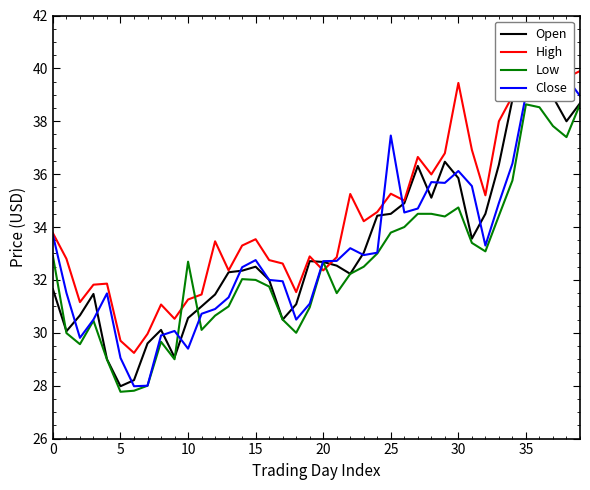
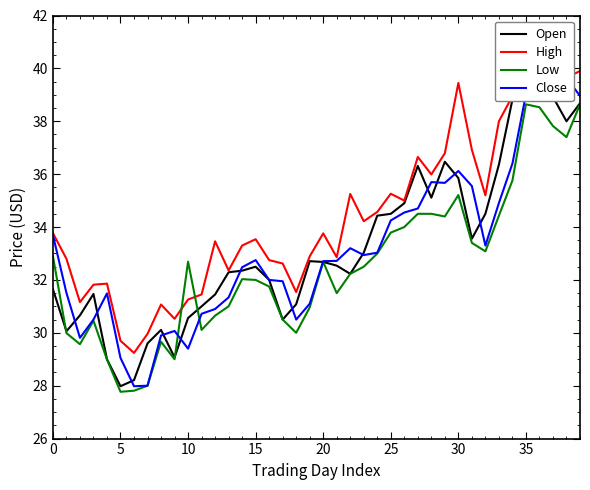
High, 20: 32.4 -> 33.8
Close, 25: 37.5 -> 34.3
Low, 30: 34.7 -> 35.2
